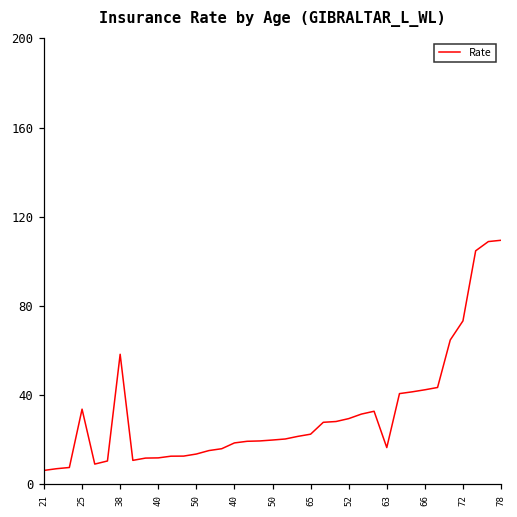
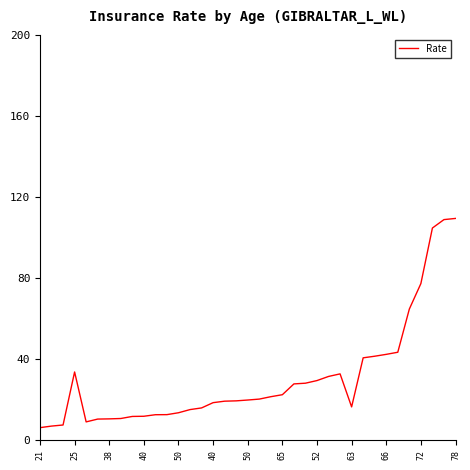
38: 58 -> 11
72: 73 -> 77
